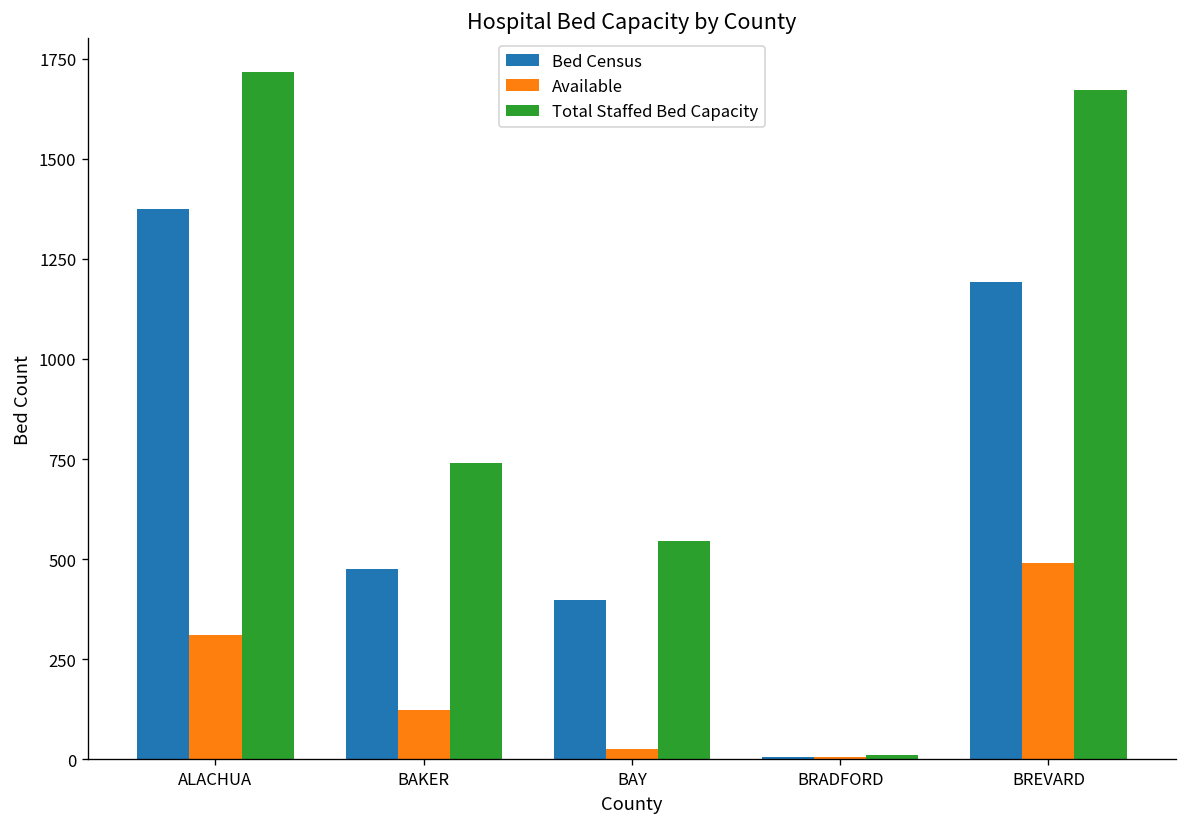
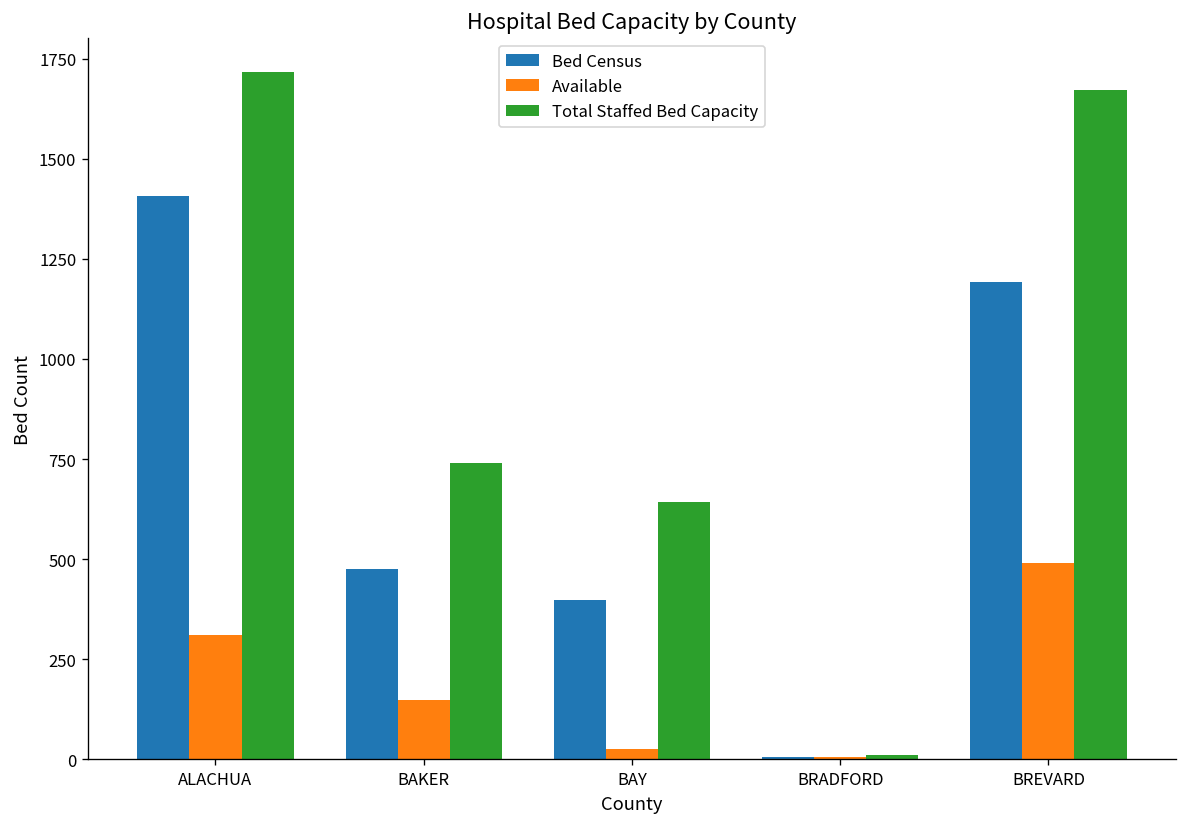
Bed Census, ALACHUA: 1380 -> 1410
Available, BAKER: 120 -> 150
Total Staffed Bed Capacity, BAY: 550 -> 640
